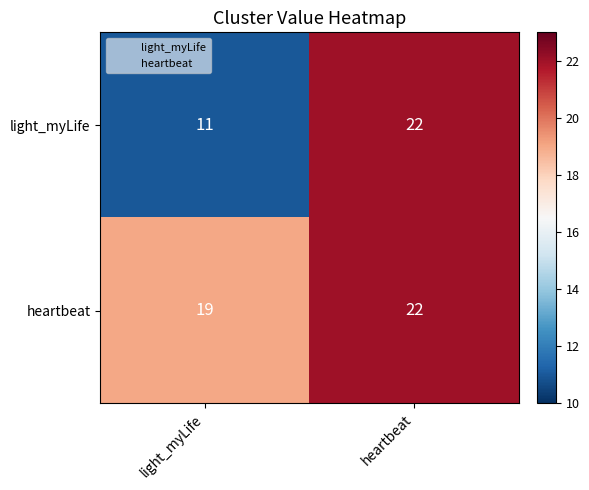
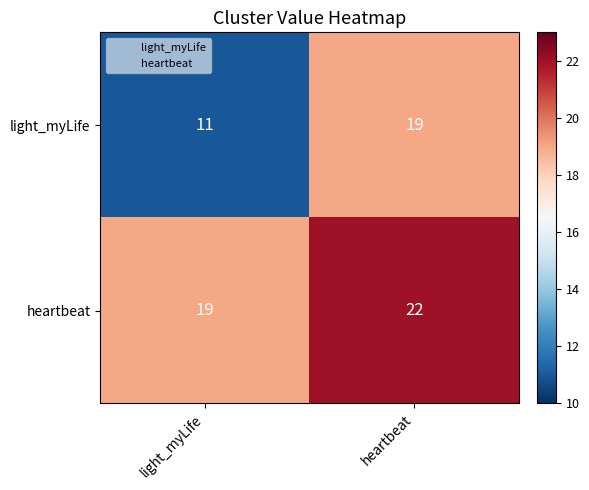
light_myLife, heartbeat: 22 -> 19
